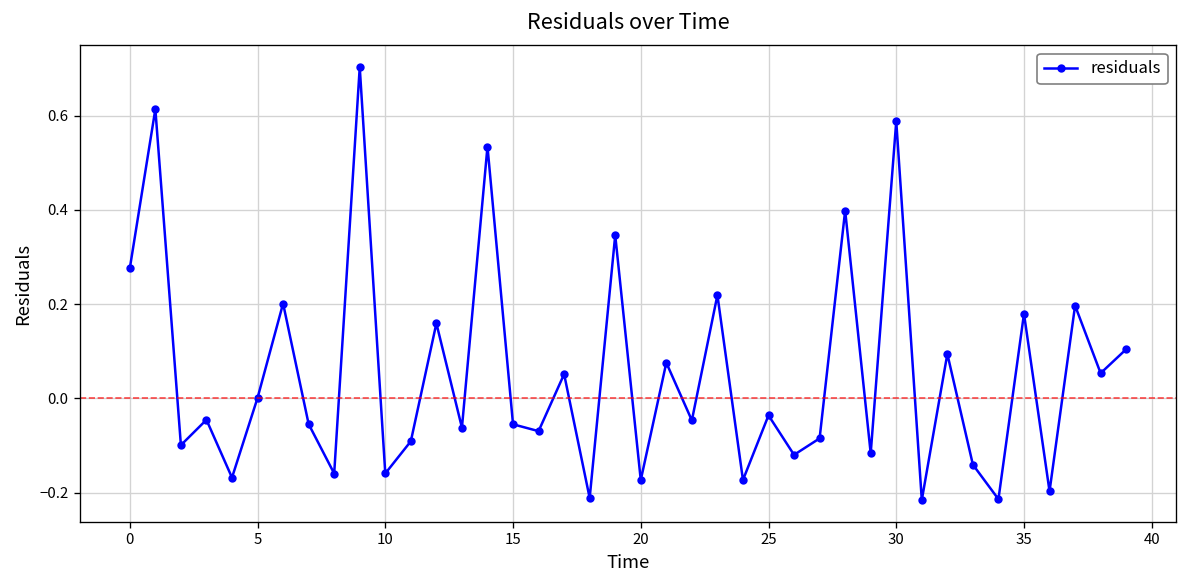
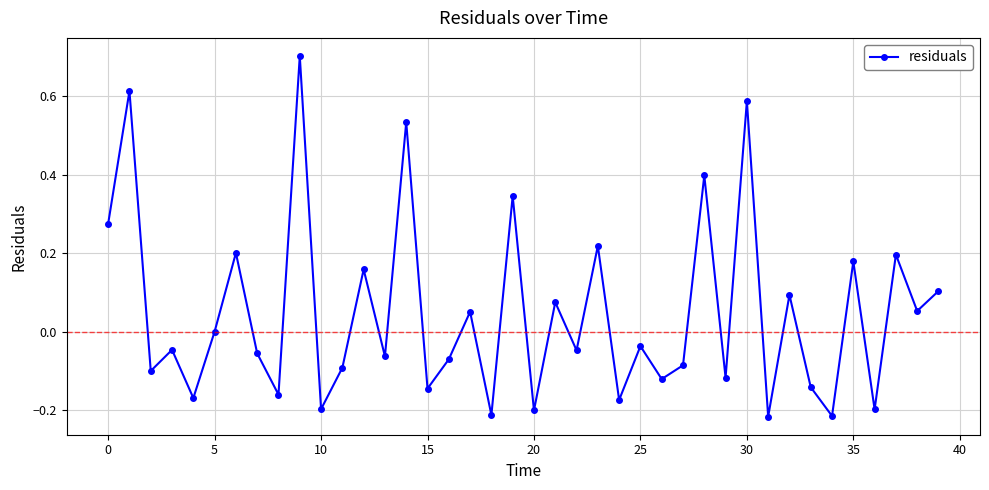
10: -0.16 -> -0.20
15: -0.06 -> -0.14
20: -0.17 -> -0.20
